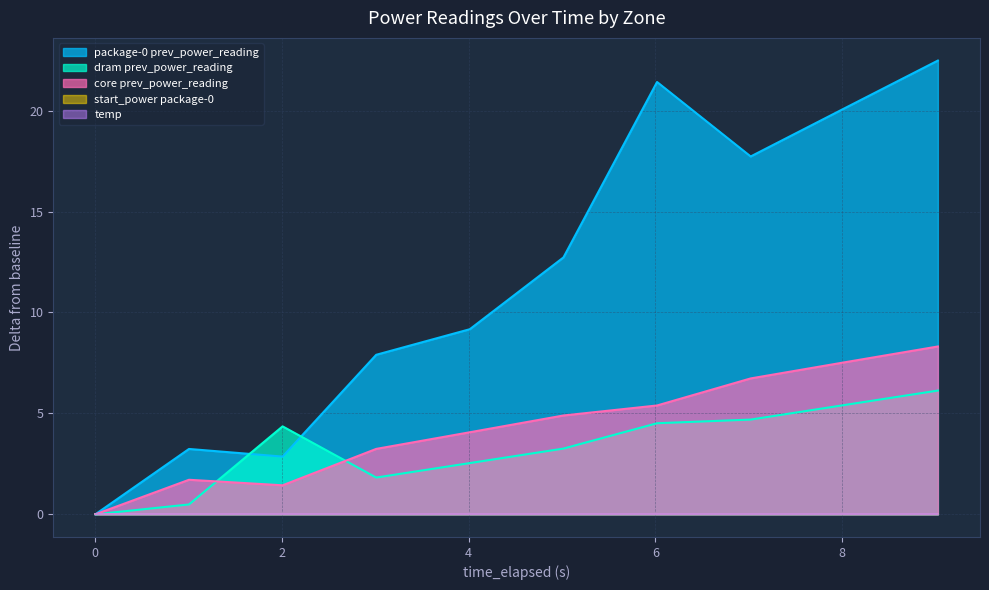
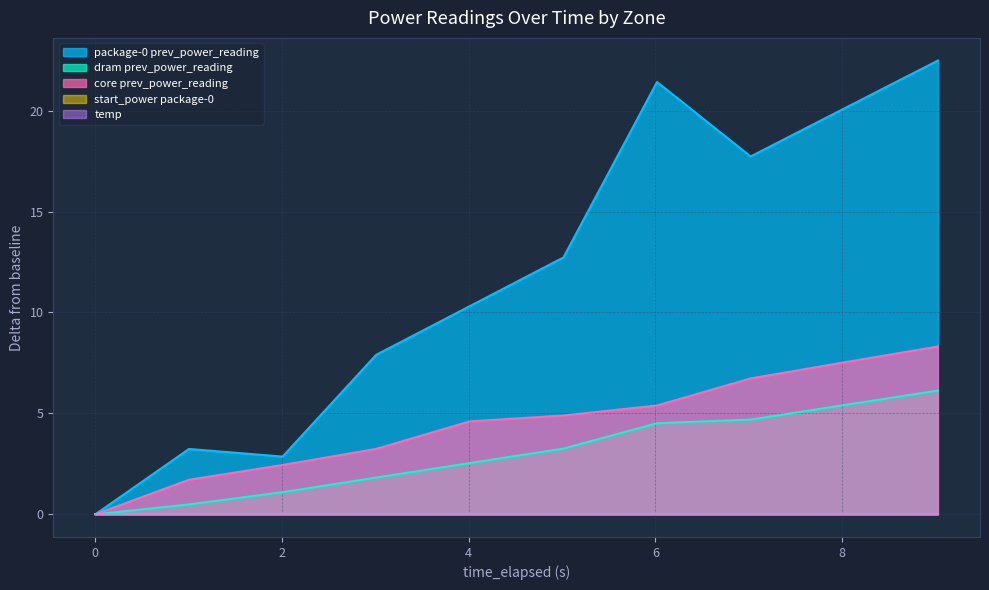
dram prev_power_reading, 2: 4.4 -> 1.1
core prev_power_reading, 2: 1.4 -> 2.4
package-0 prev_power_reading, 4: 9.2 -> 10.3
core prev_power_reading, 4: 4.1 -> 4.6
